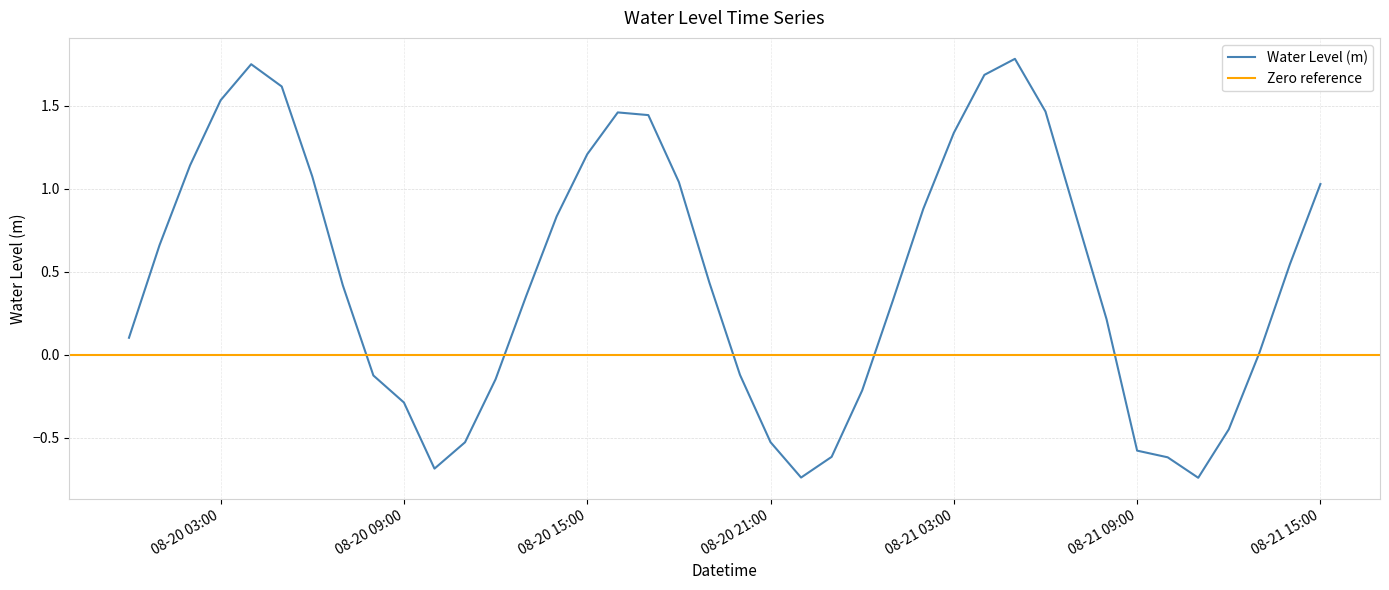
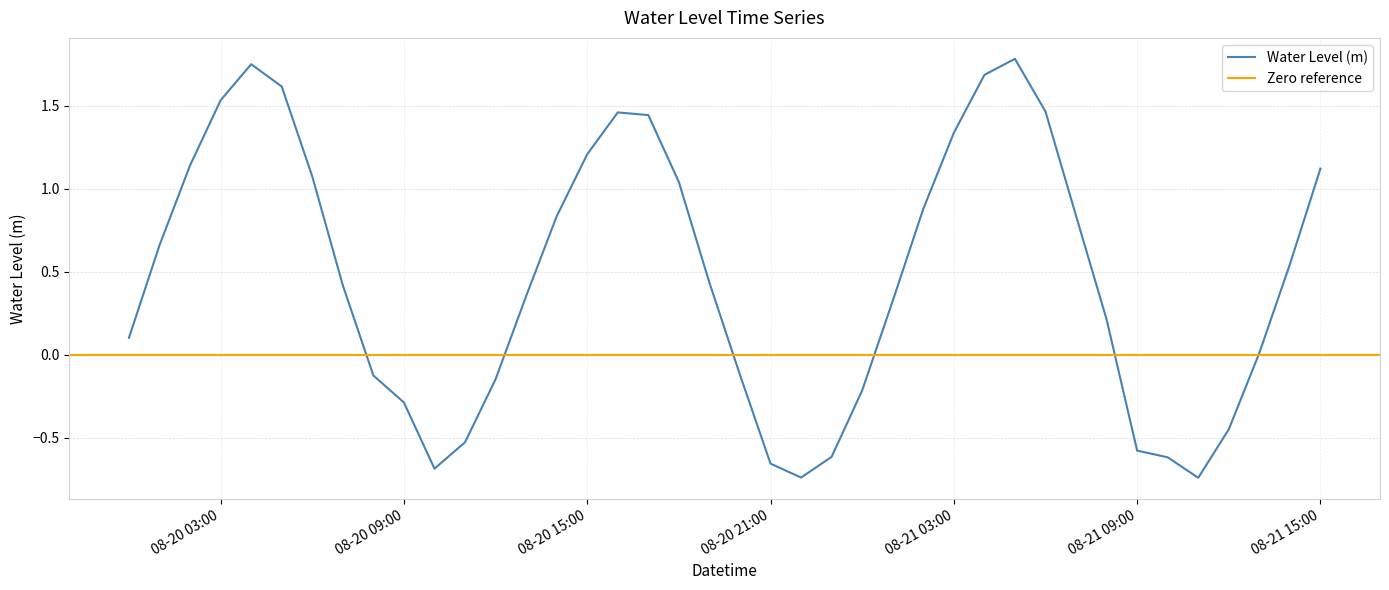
08-20 21:00: -0.53 -> -0.66
08-21 15:00: 1.03 -> 1.12
